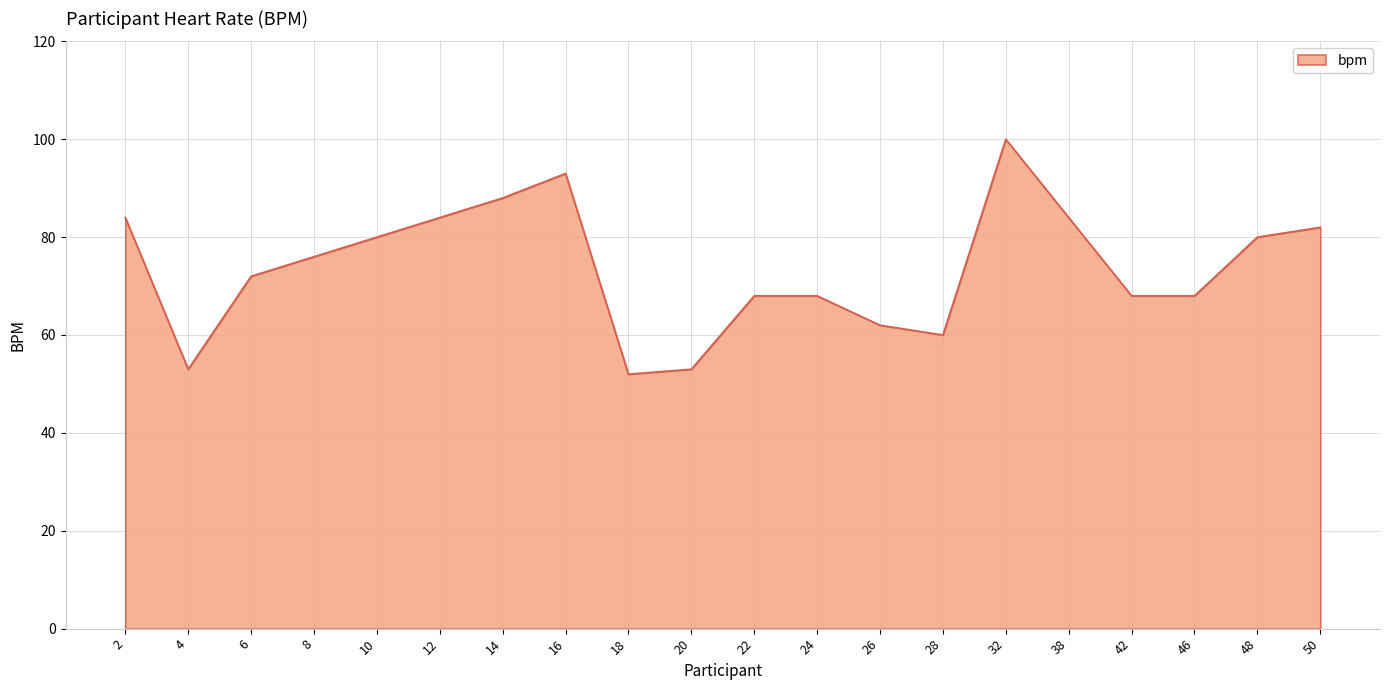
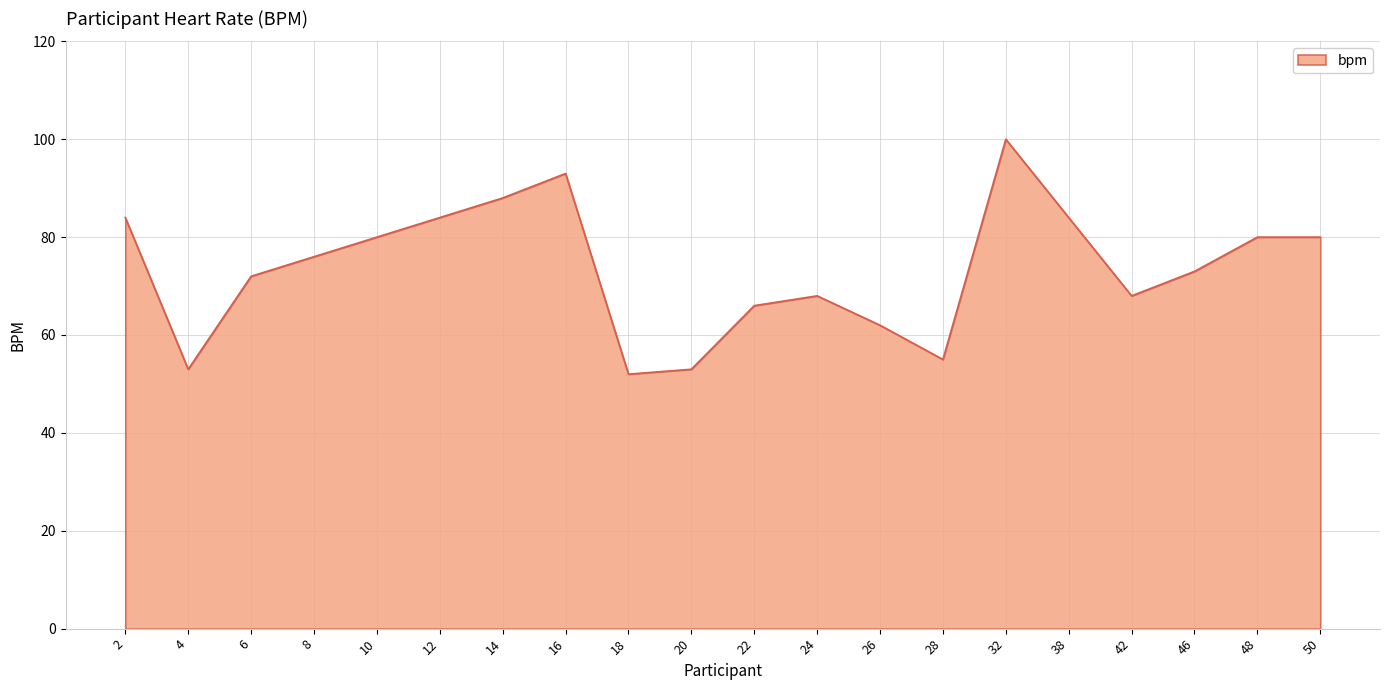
22: 68 -> 66
28: 60 -> 55
46: 68 -> 73
50: 82 -> 80
